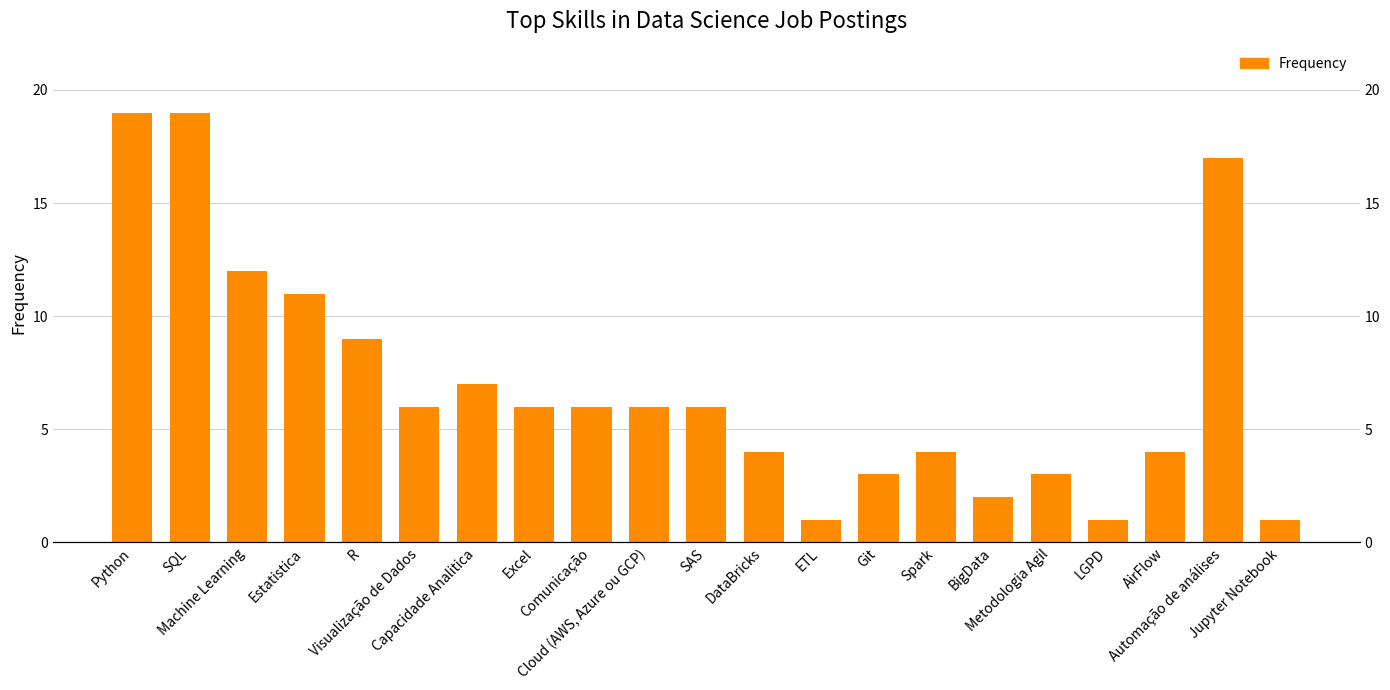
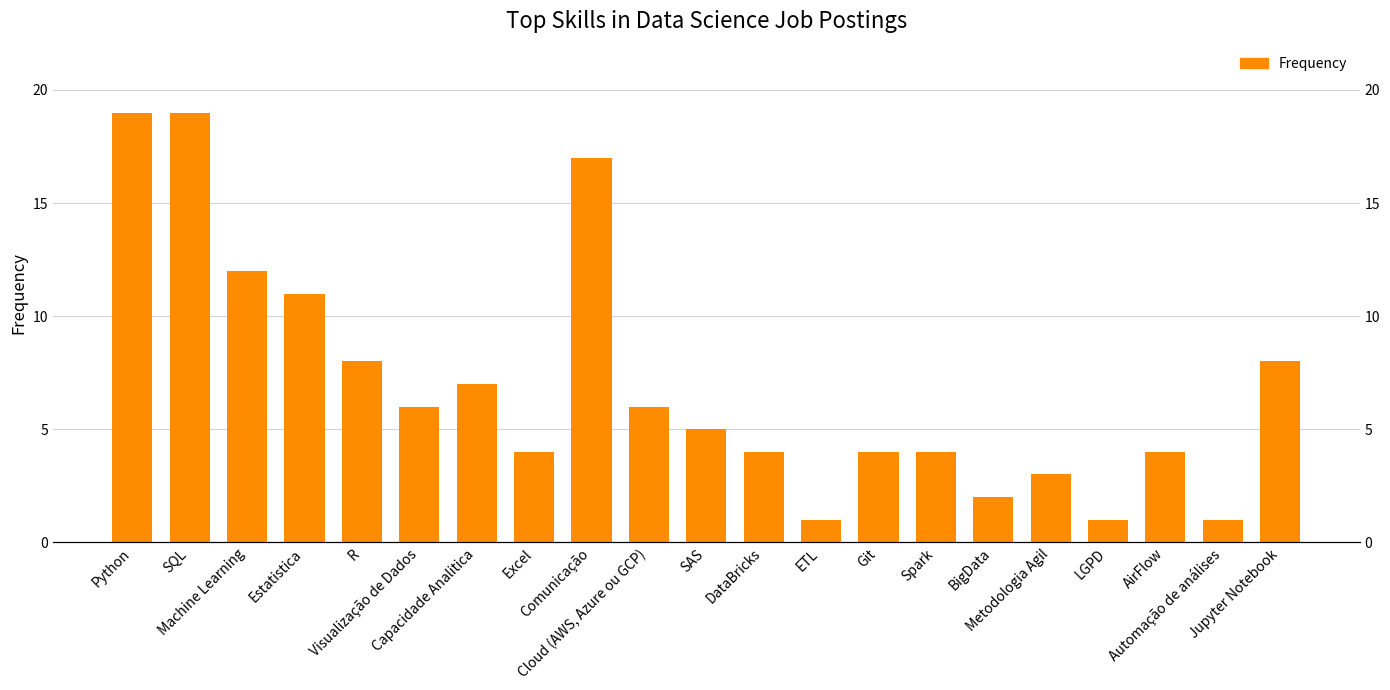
R: 9 -> 8
Excel: 6 -> 4
Comunicação: 6 -> 17
SAS: 6 -> 5
Git: 3 -> 4
Automação de análises: 17 -> 1
Jupyter Notebook: 1 -> 8
